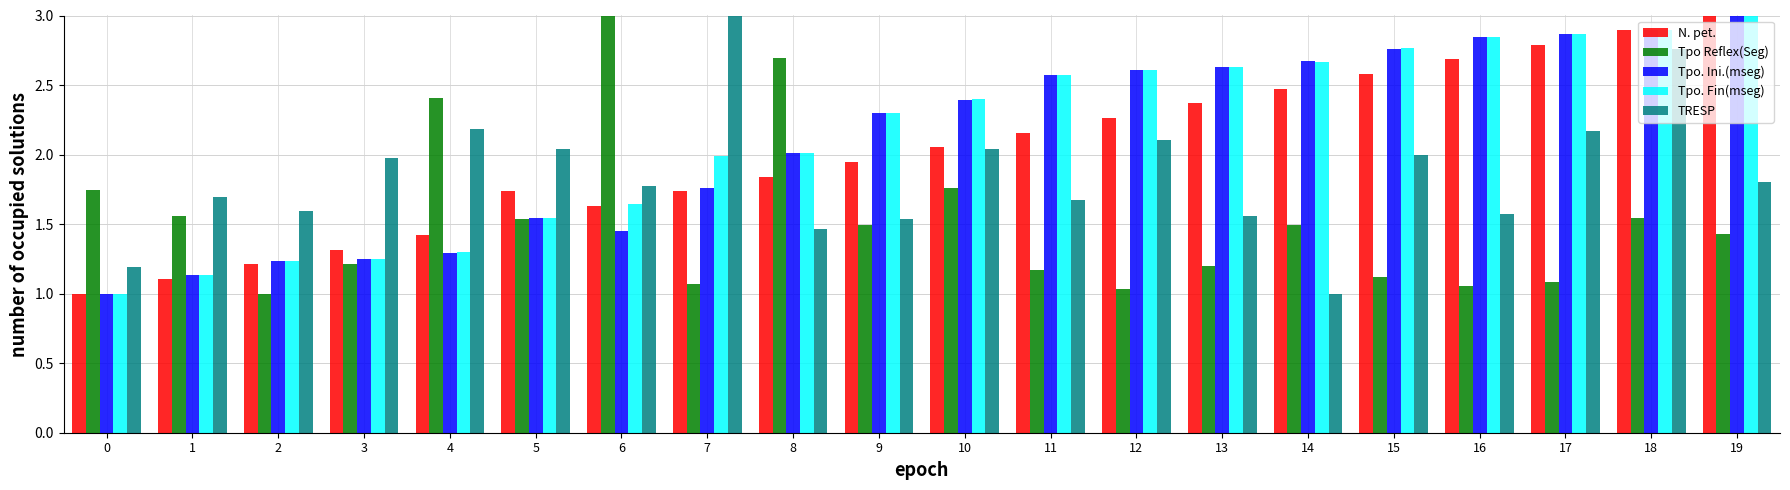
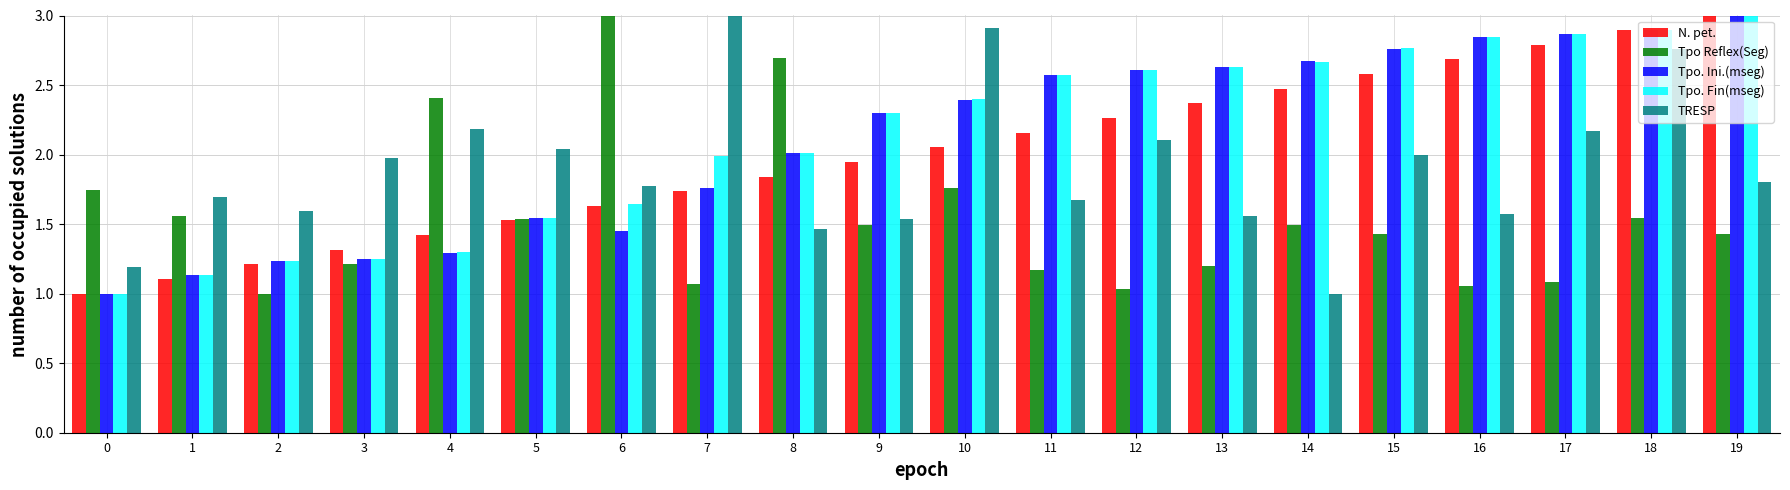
N. pet., 5: 1.74 -> 1.53
TRESP, 10: 2.04 -> 2.91
Tpo Reflex(Seg), 15: 1.12 -> 1.43
